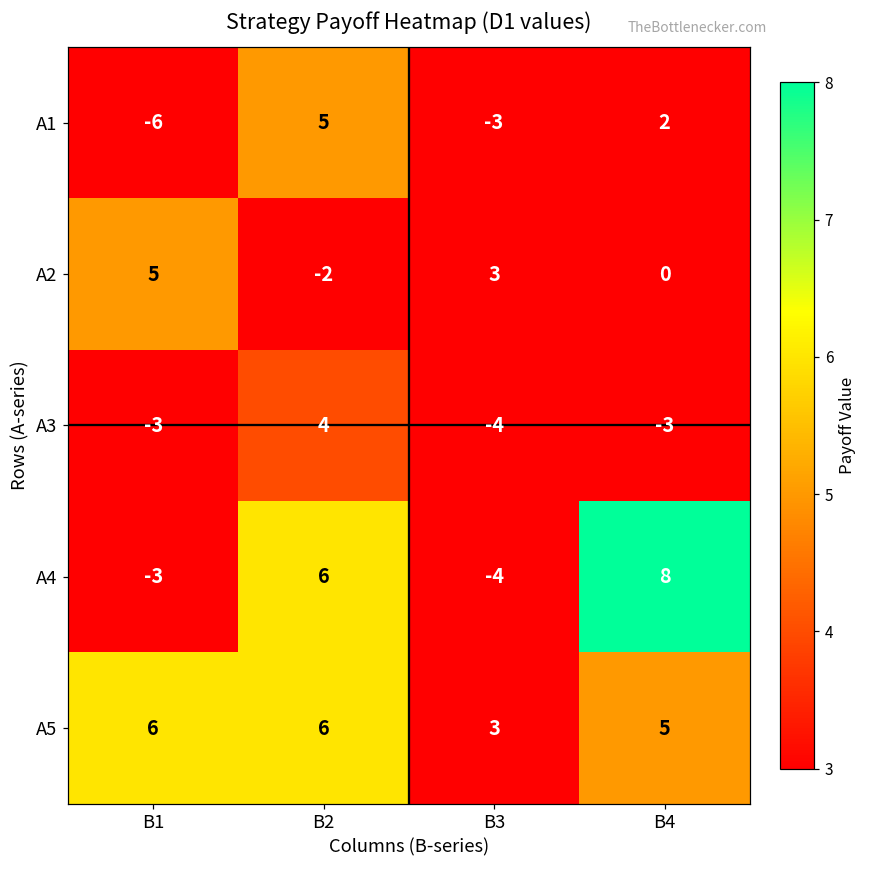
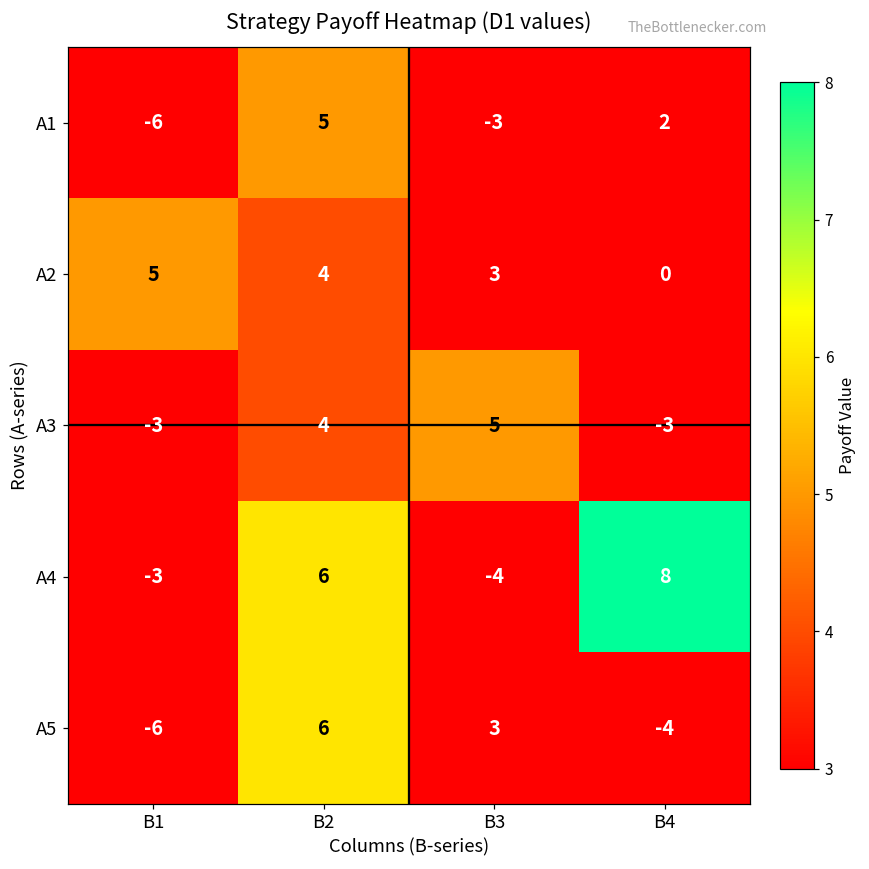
A2, B2: -2 -> 4
A3, B3: -4 -> 5
A5, B1: 6 -> -6
A5, B4: 5 -> -4
